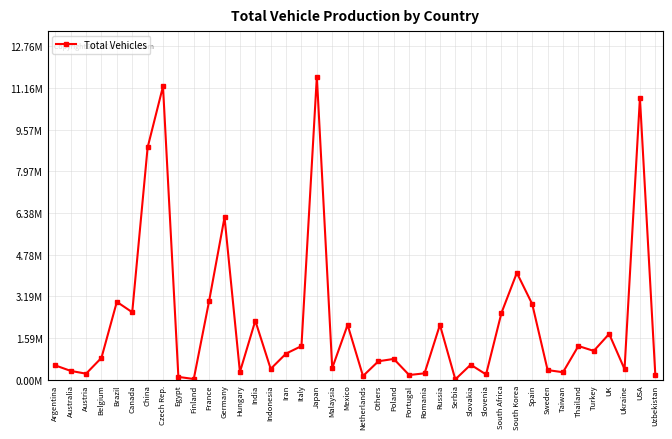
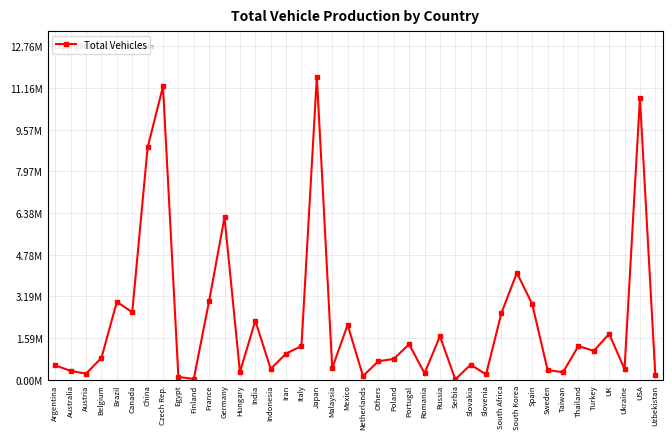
Portugal: 200000 -> 1400000
Russia: 2100000 -> 1700000
